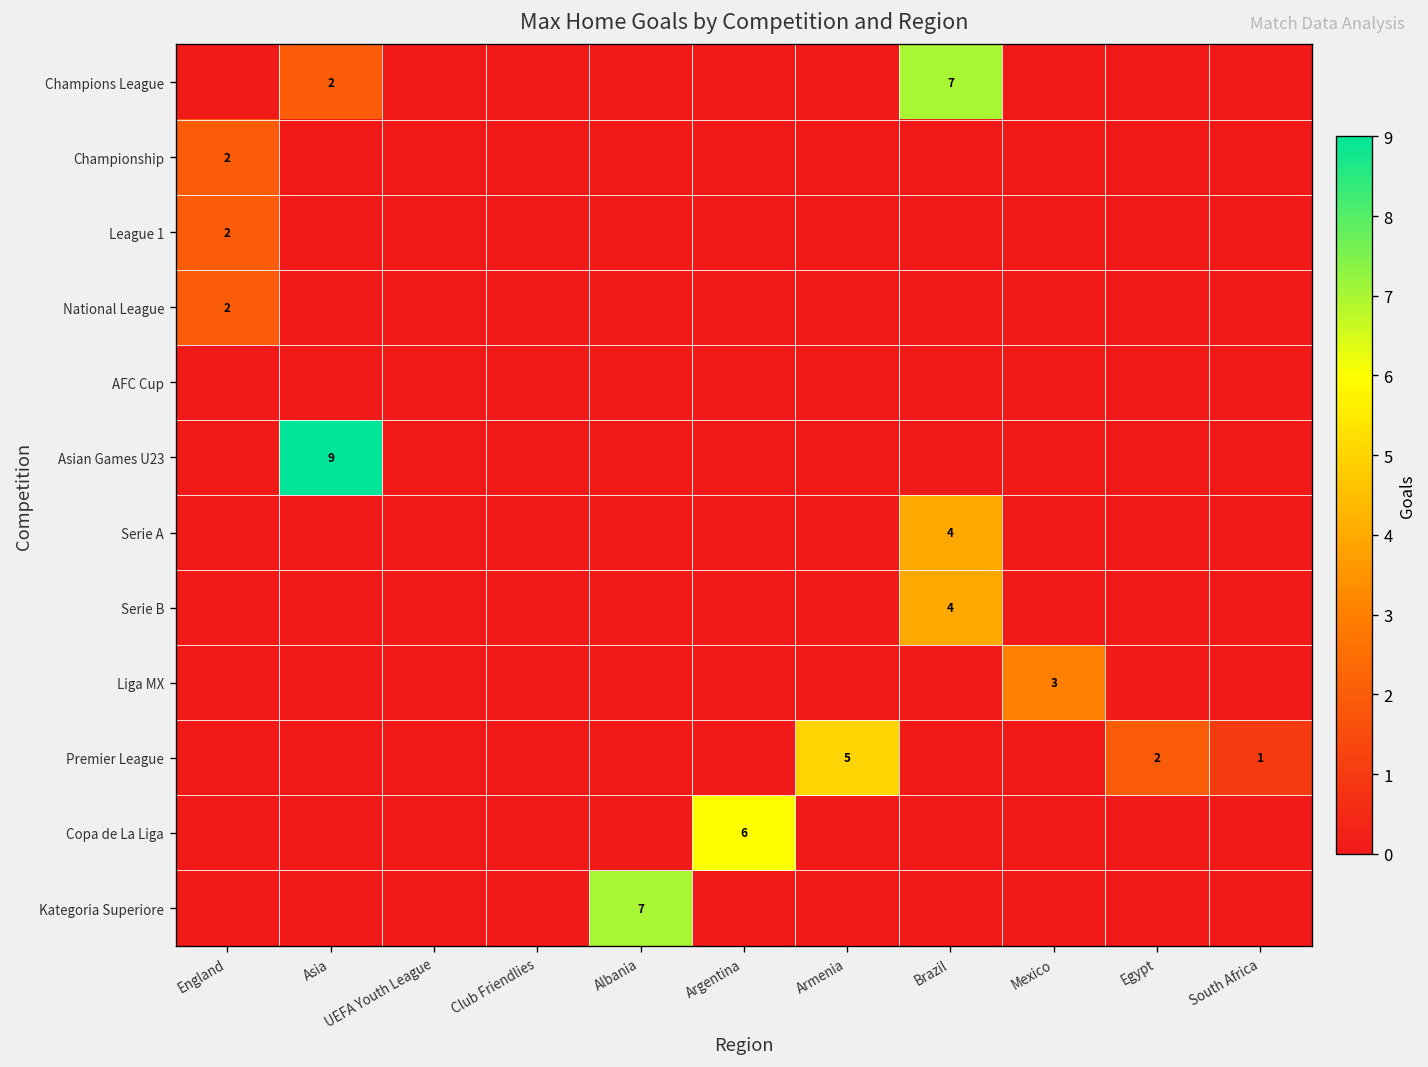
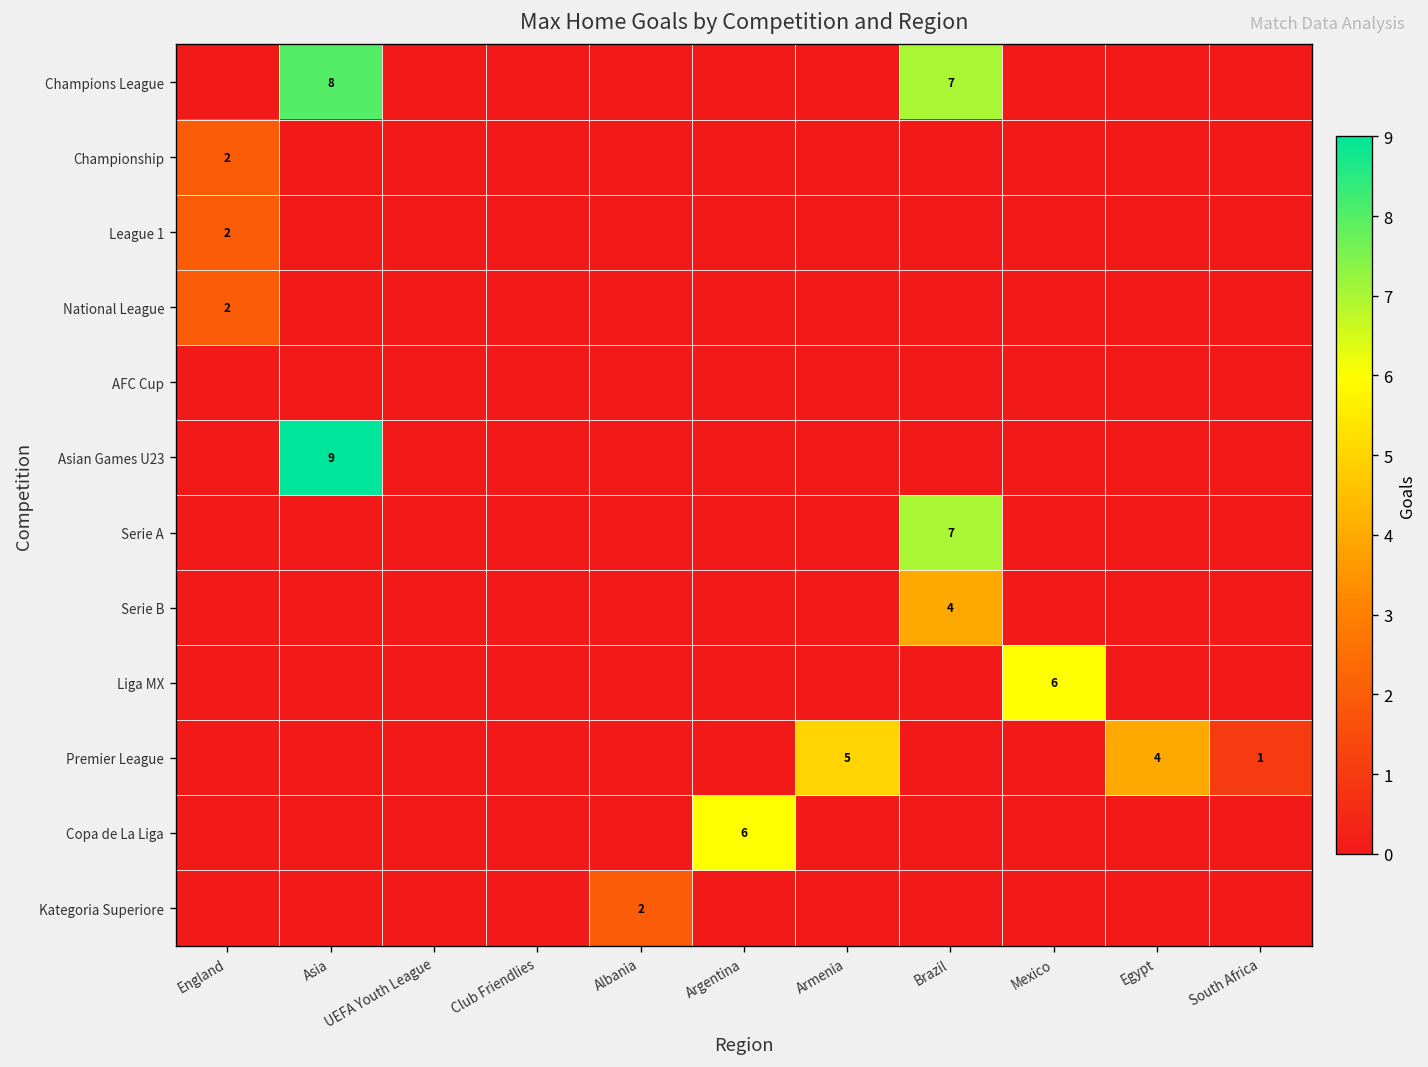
Champions League, Asia: 2 -> 8
Serie A, Brazil: 4 -> 7
Liga MX, Mexico: 3 -> 6
Premier League, Egypt: 2 -> 4
Kategoria Superiore, Albania: 7 -> 2
